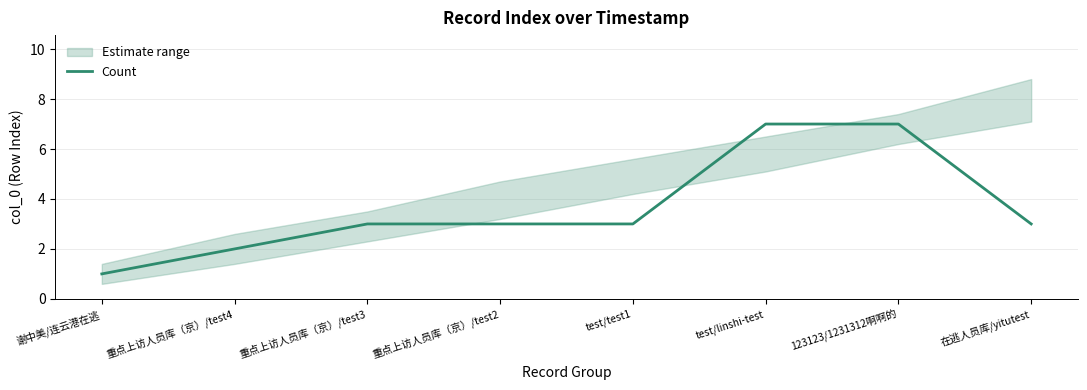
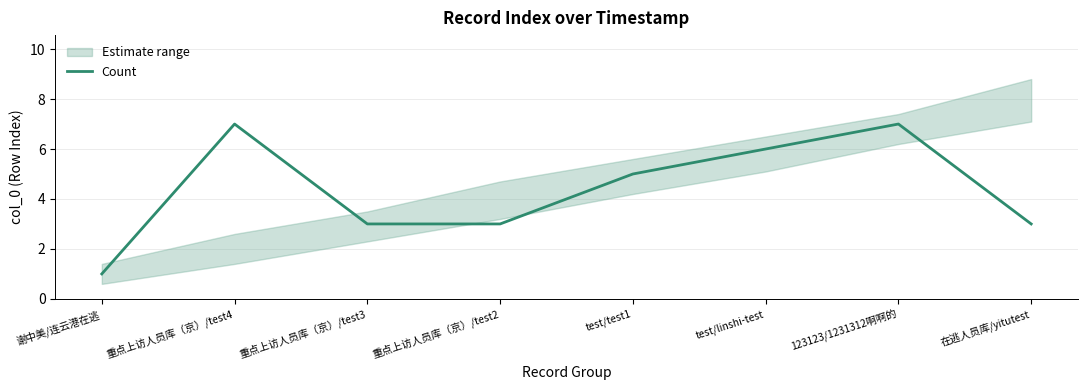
Count, 重点上访人员库（京）/test4: 2 -> 7
Count, test/test1: 3 -> 5
Count, test/linshi-test: 7 -> 6
